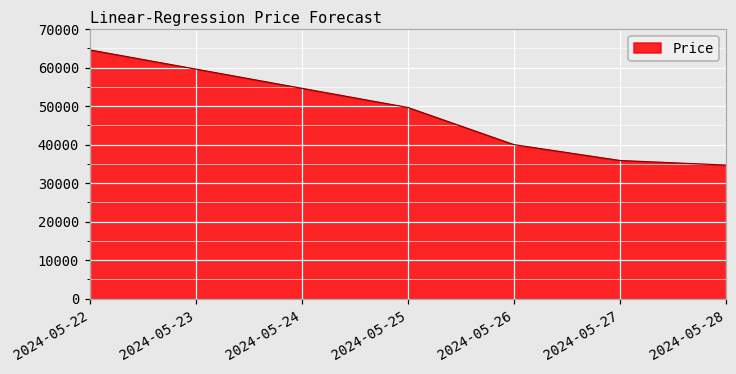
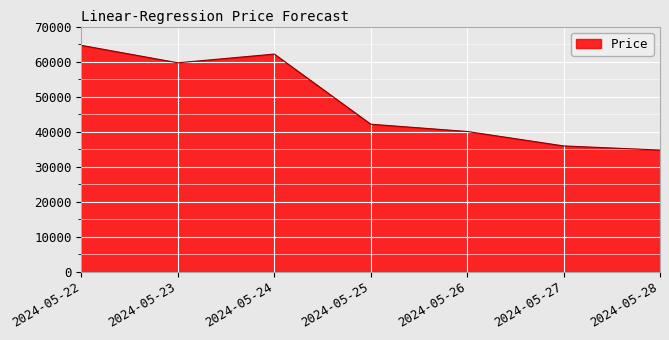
2024-05-24: 55000 -> 62000
2024-05-25: 50000 -> 42000
